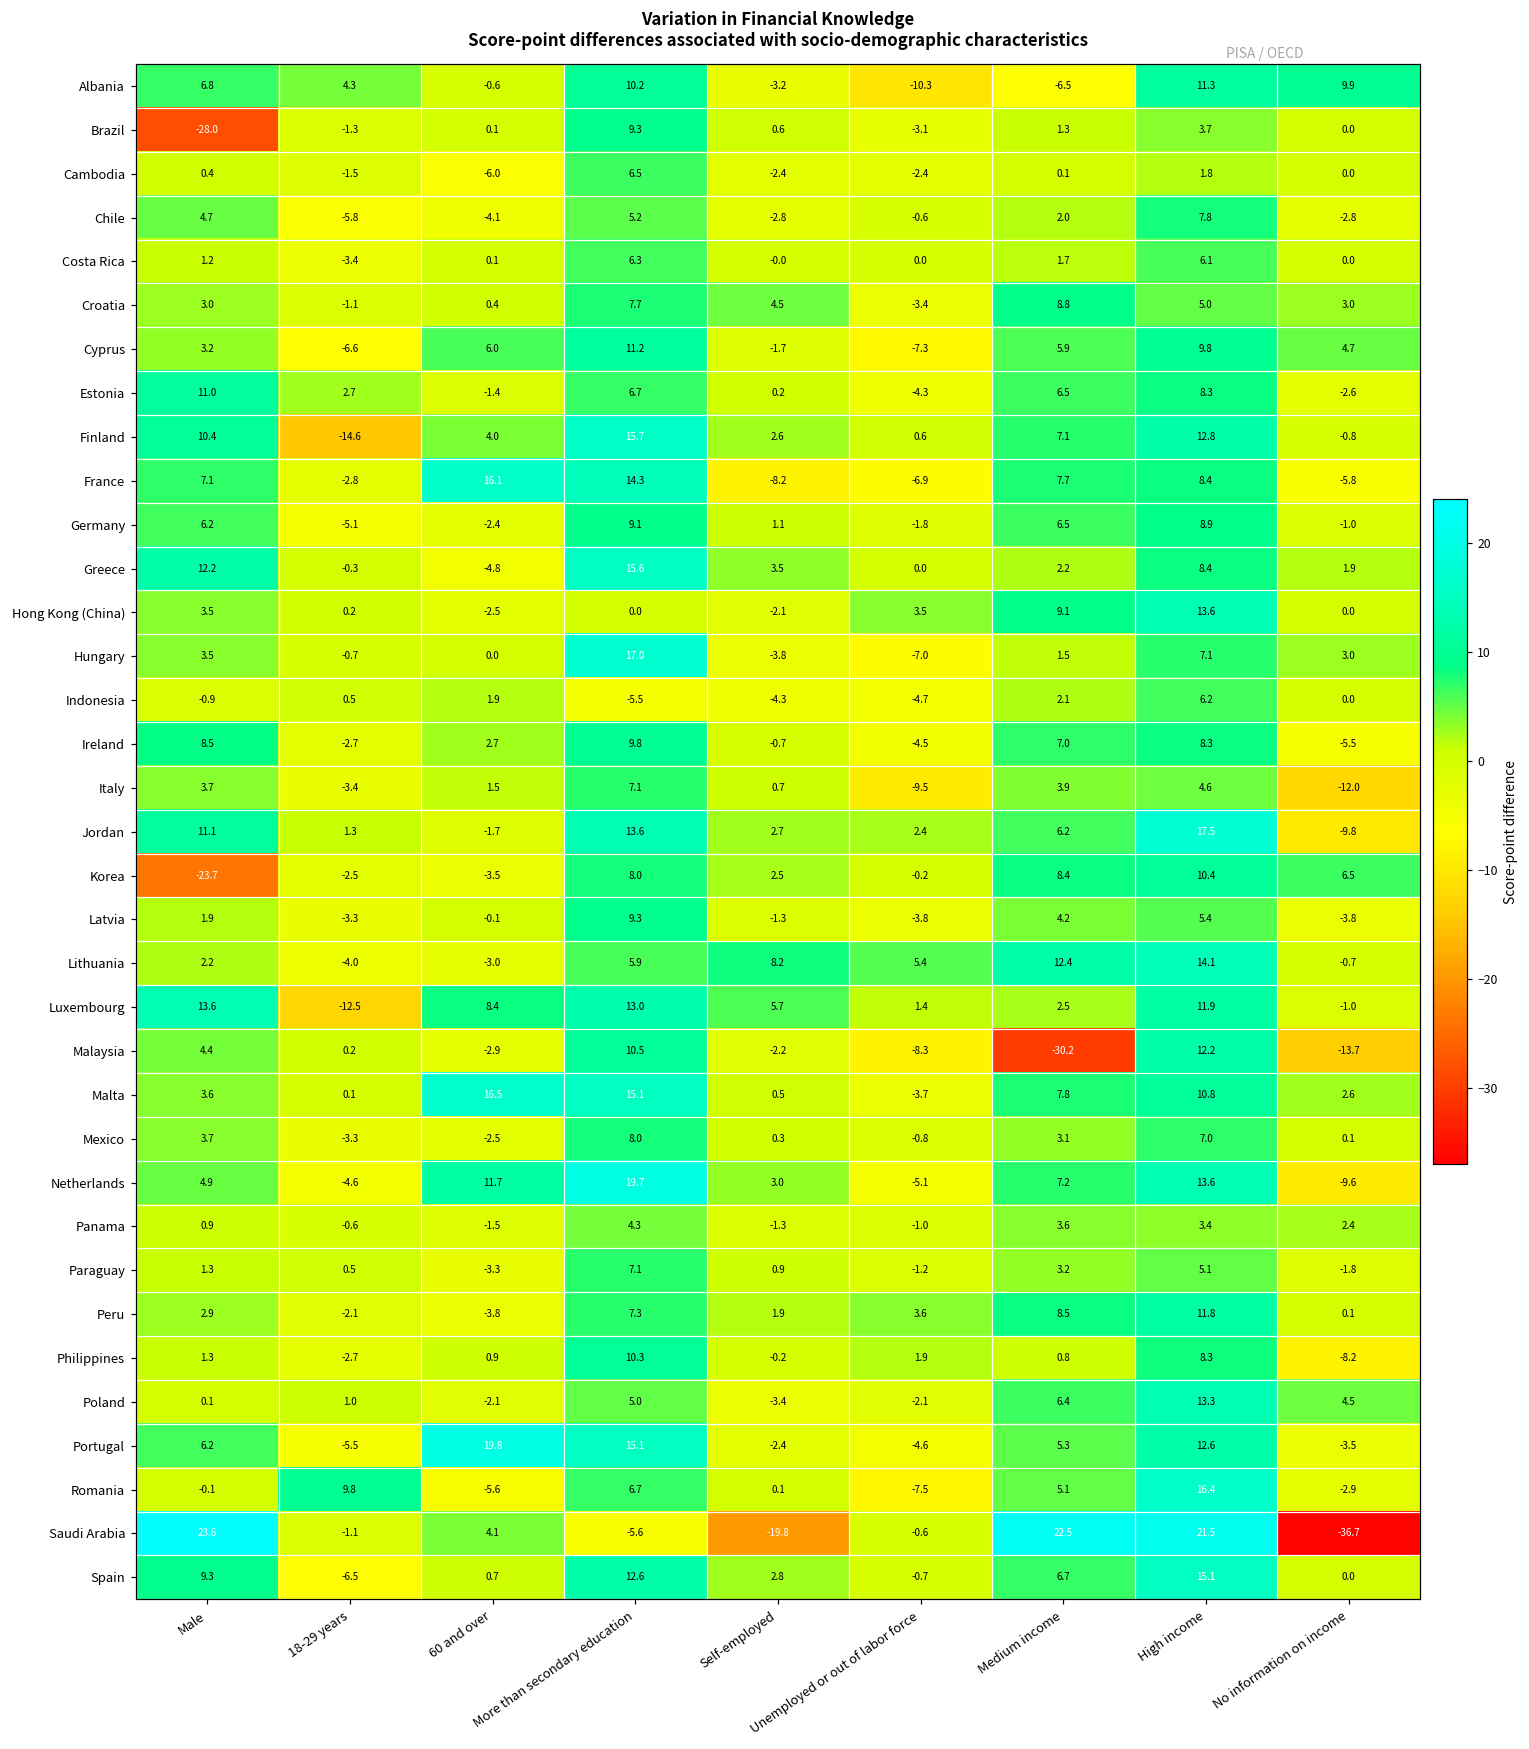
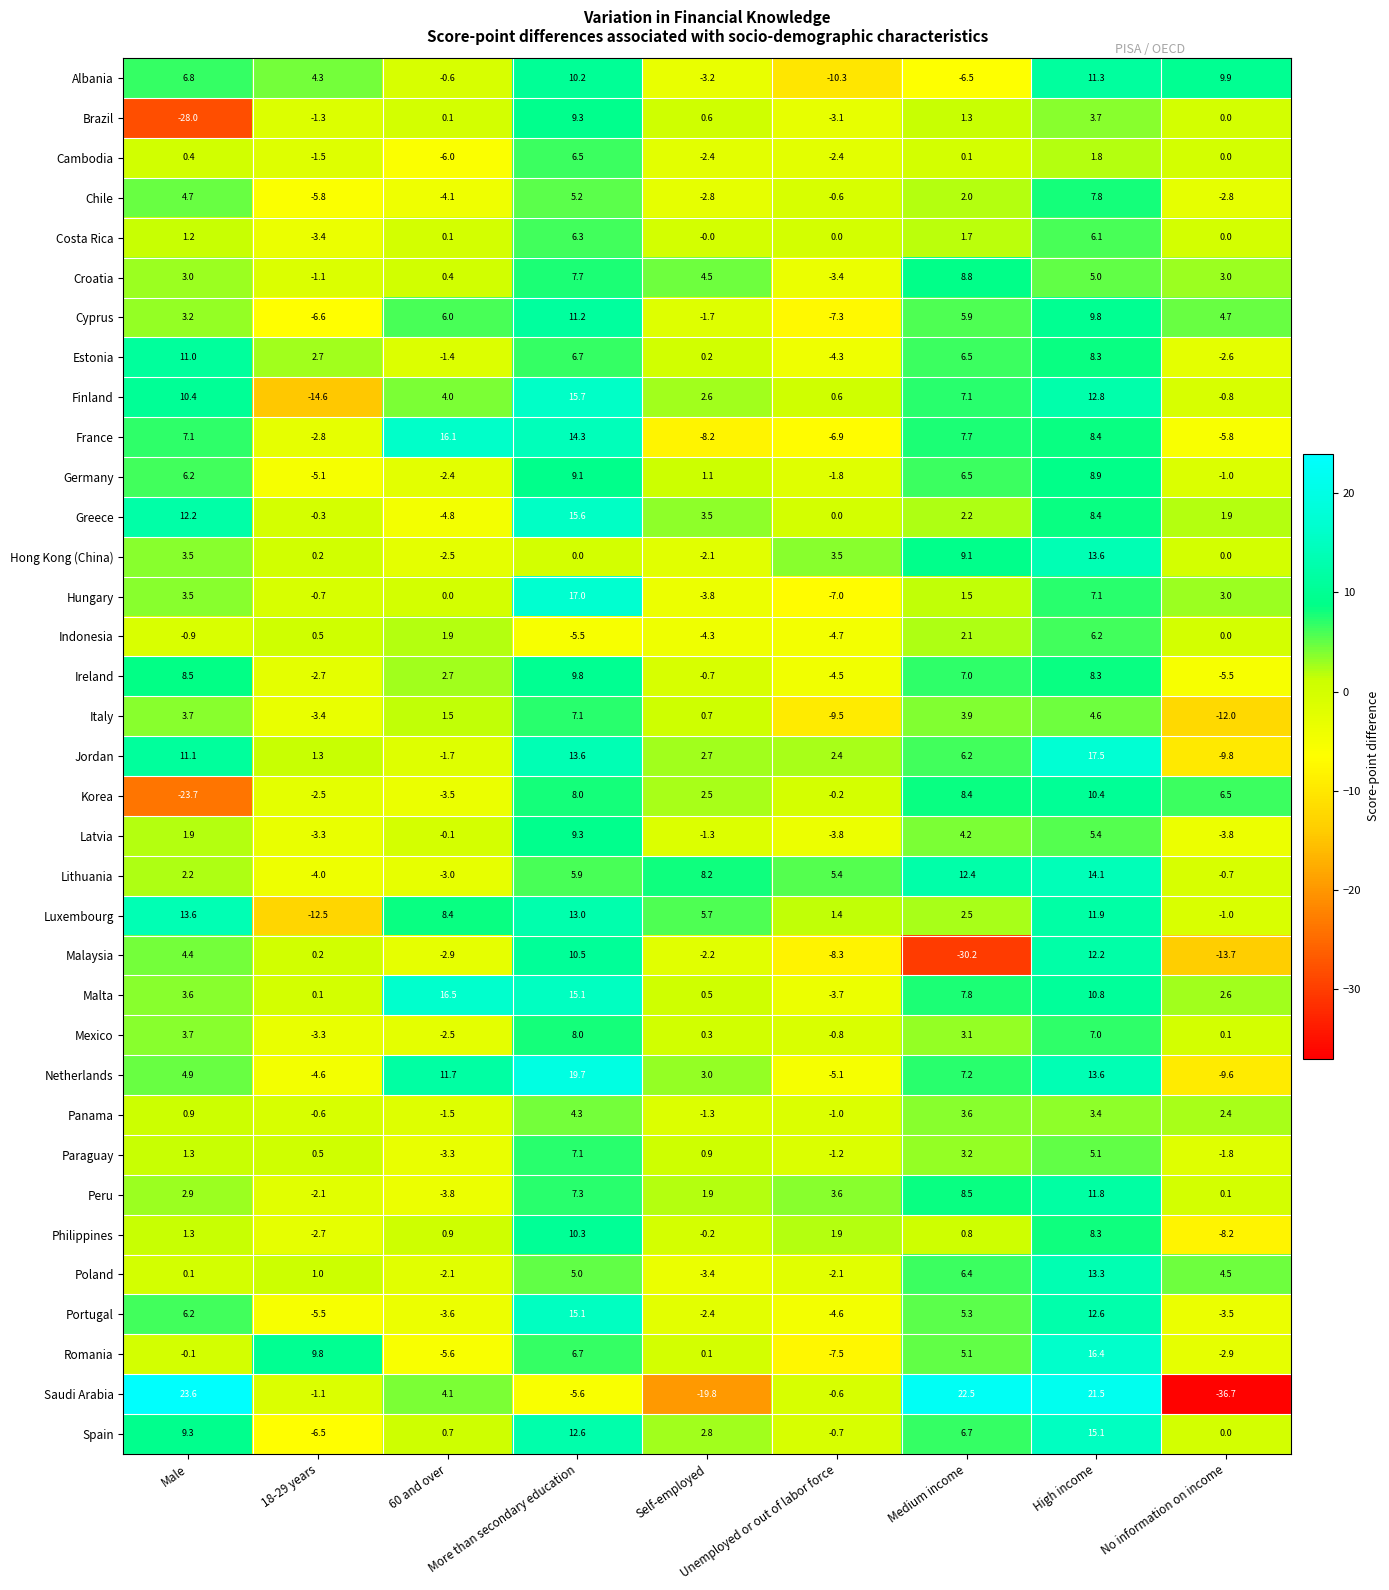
Portugal, 60 and over: 19.8 -> -3.6
